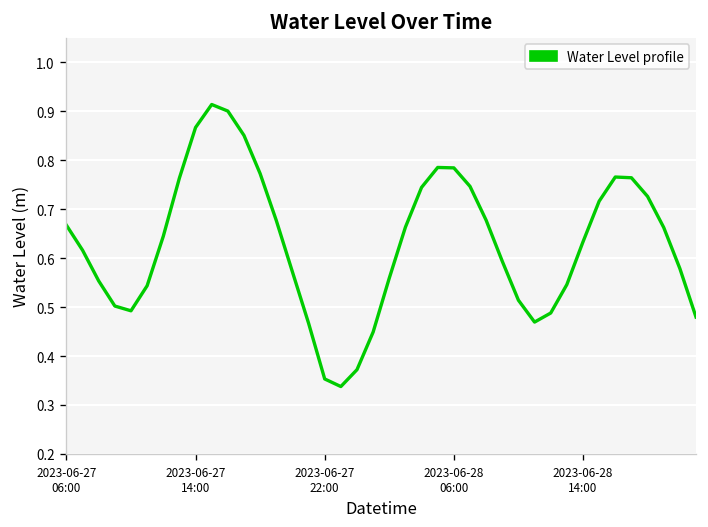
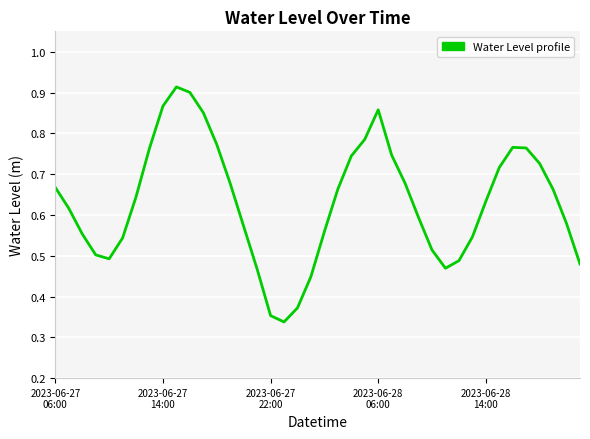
2023-06-28 06:00: 0.78 -> 0.86
